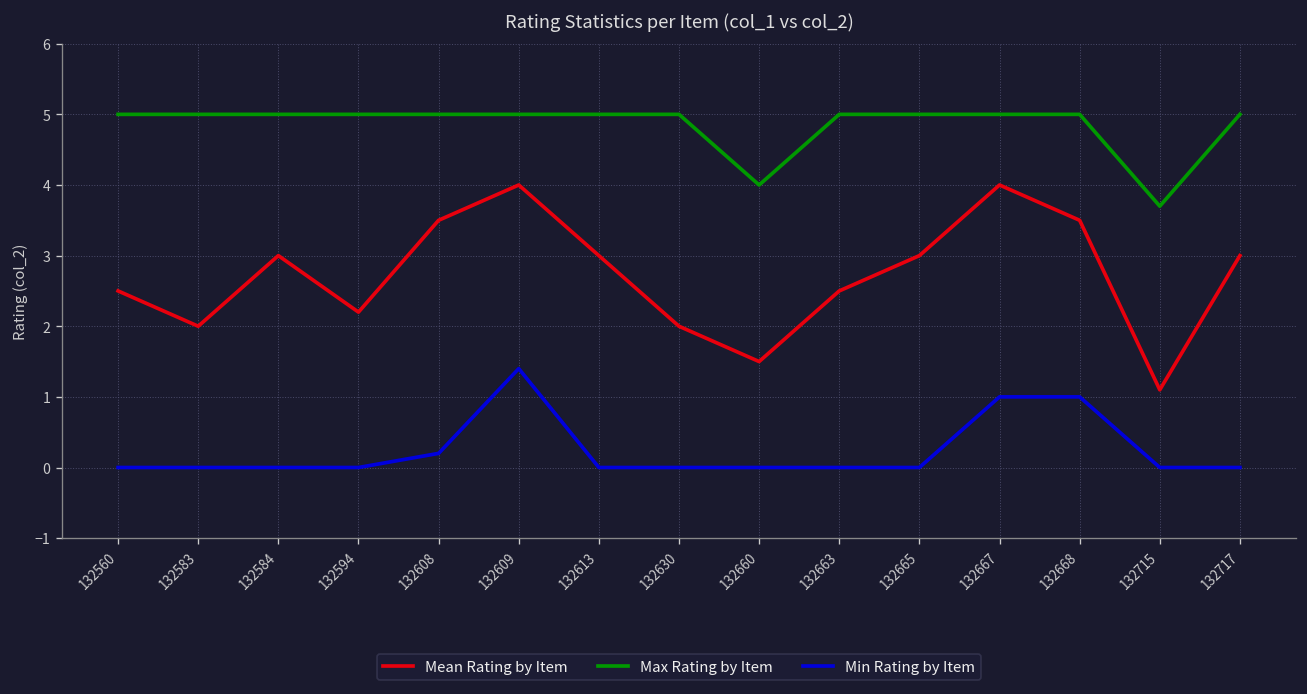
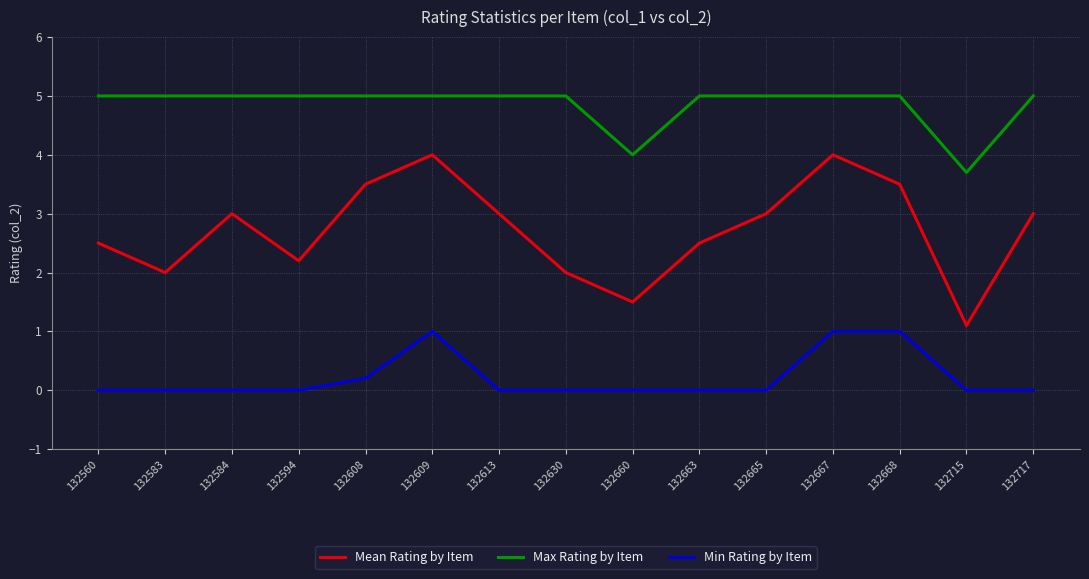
Min Rating by Item, 132609: 1.4 -> 1.0
